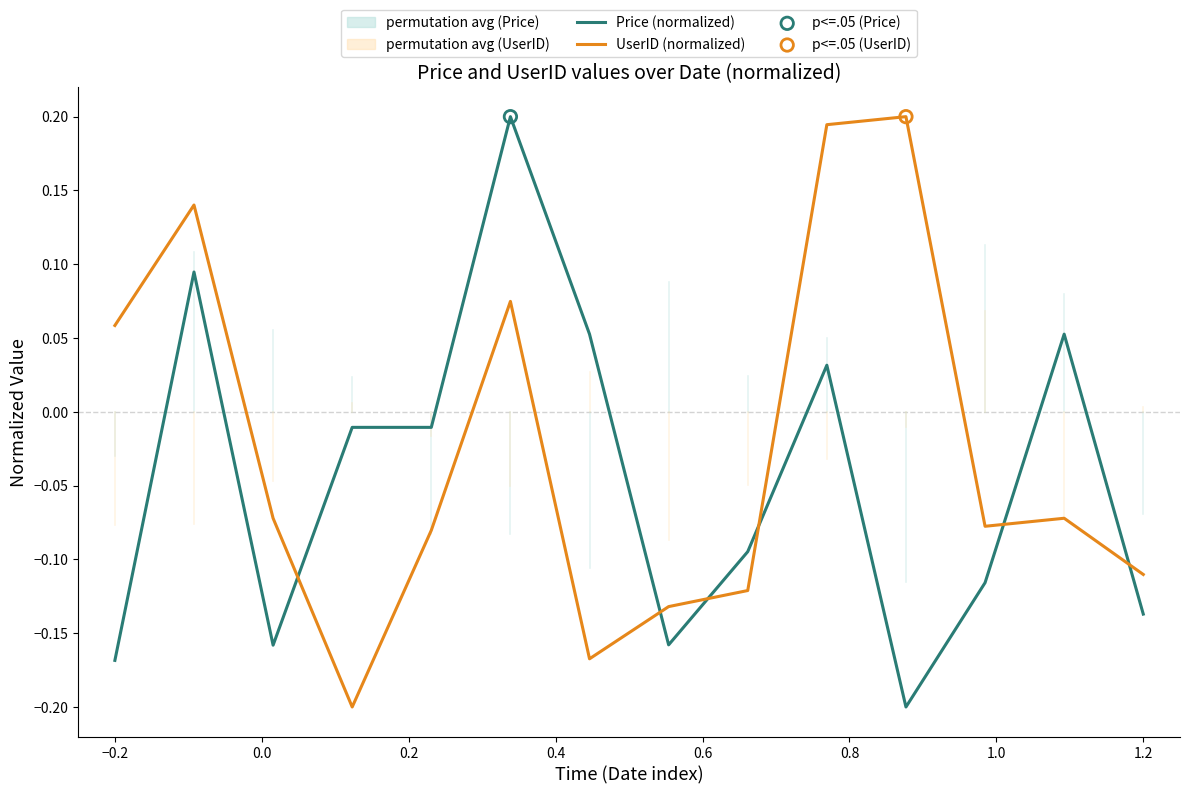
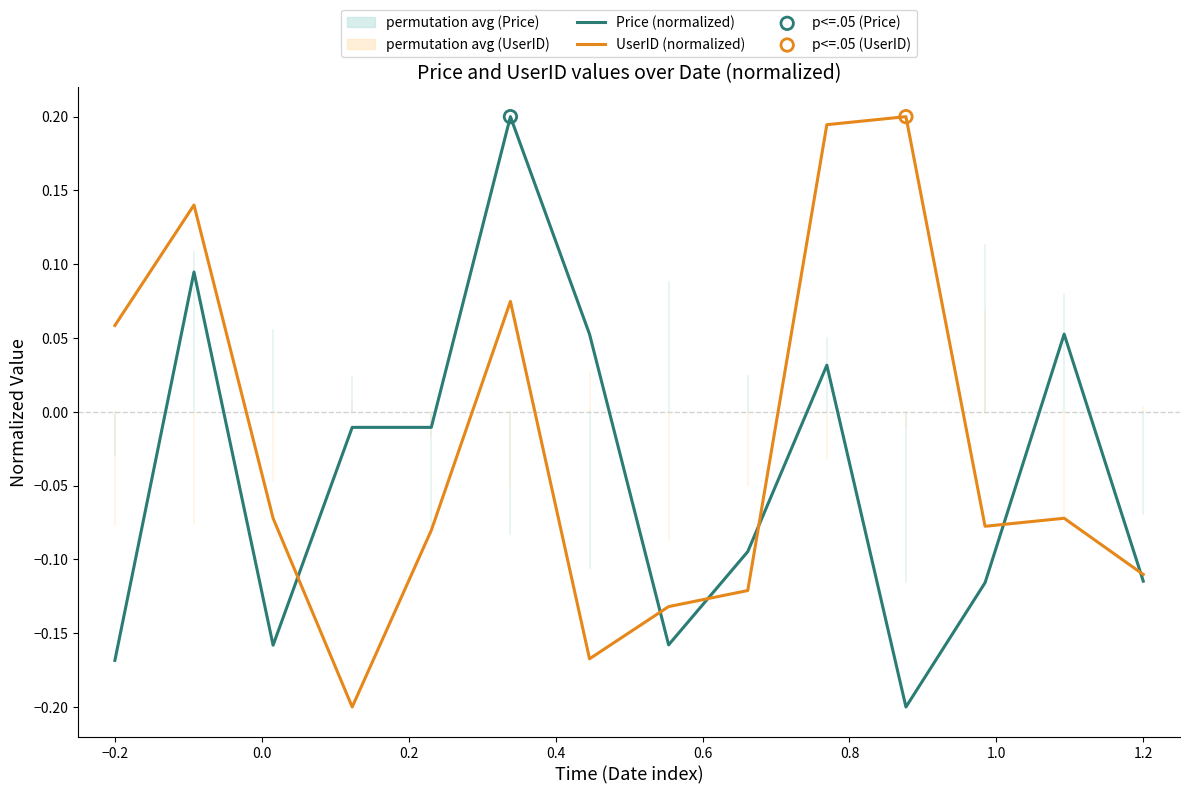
Price (normalized), 1.2: -0.137 -> -0.115
